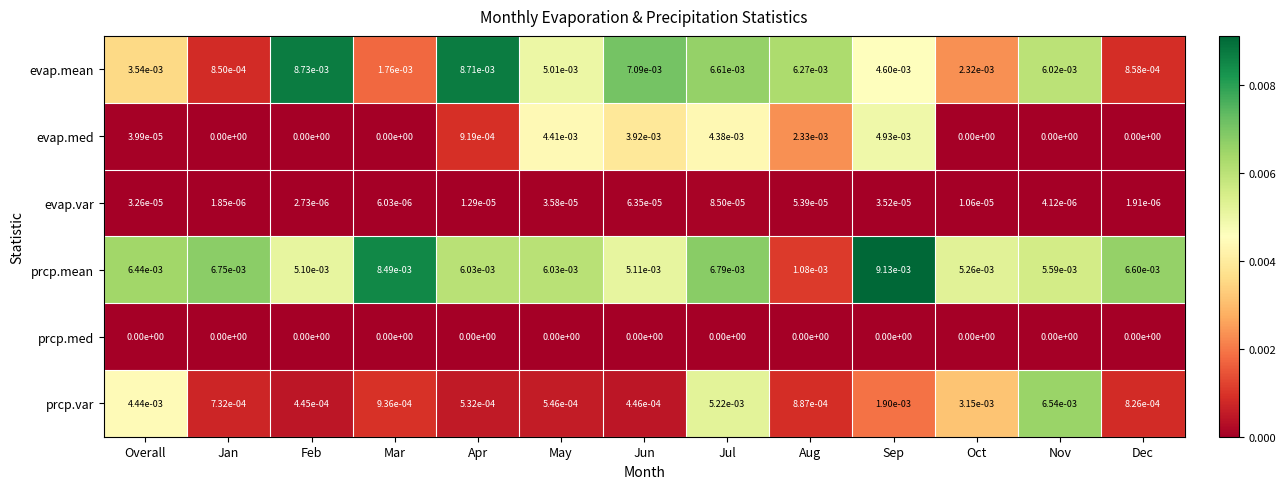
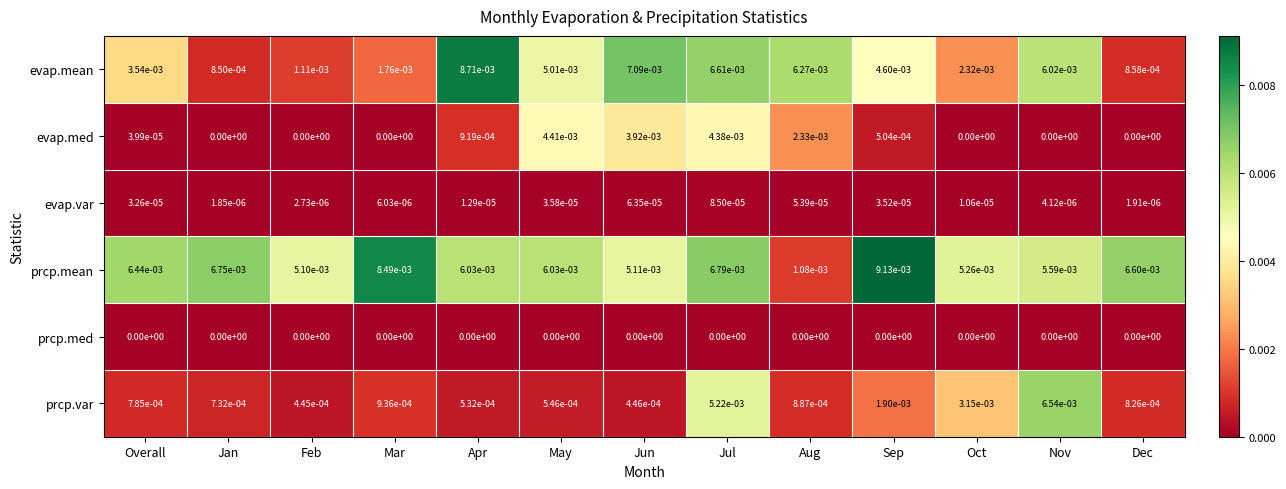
evap.mean, Feb: 8.73e-03 -> 1.11e-03
evap.med, Sep: 4.93e-03 -> 5.04e-04
prcp.var, Overall: 4.44e-03 -> 7.85e-04
